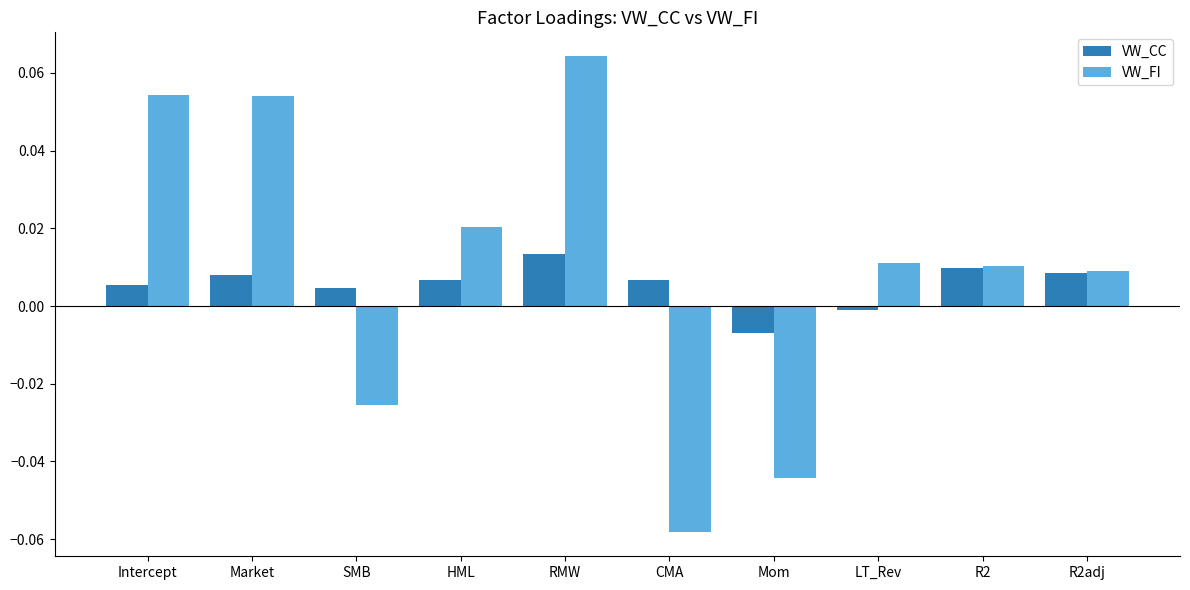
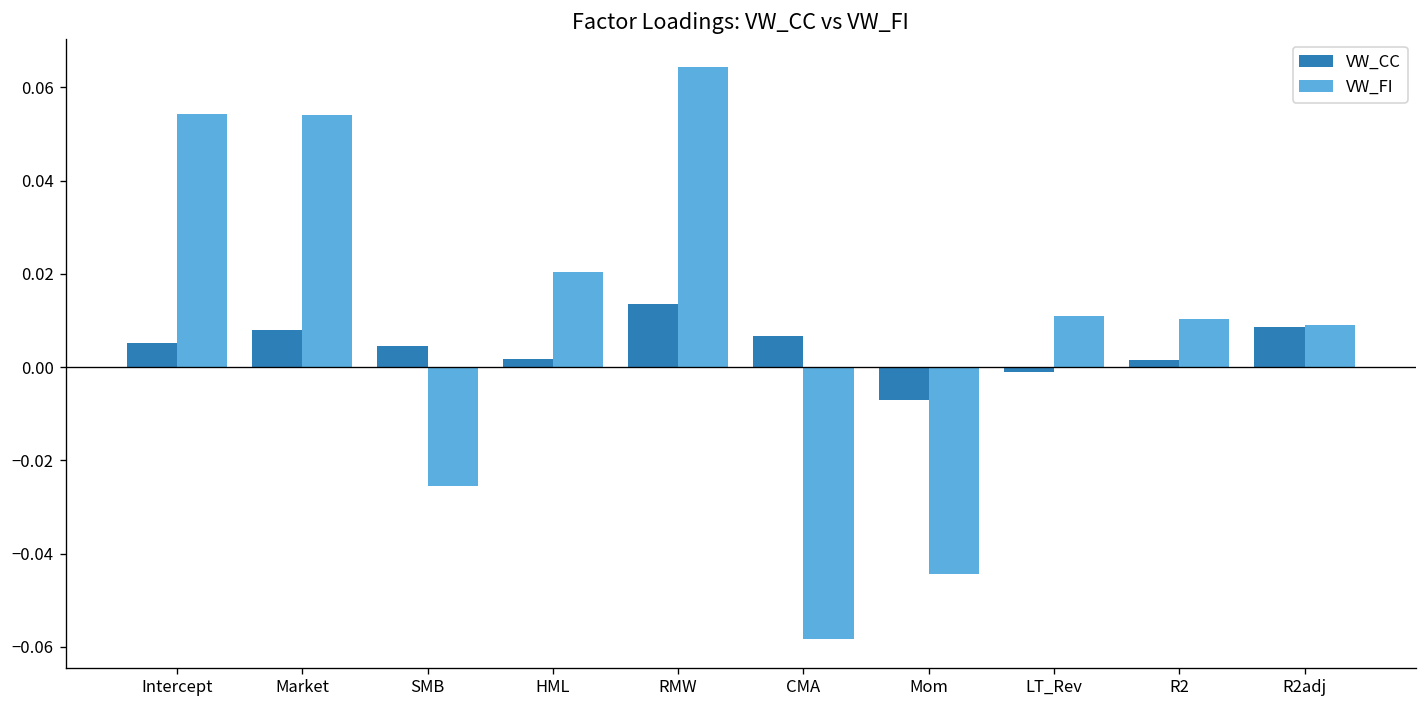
VW_CC, HML: 0.007 -> 0.002
VW_CC, R2: 0.010 -> 0.001
